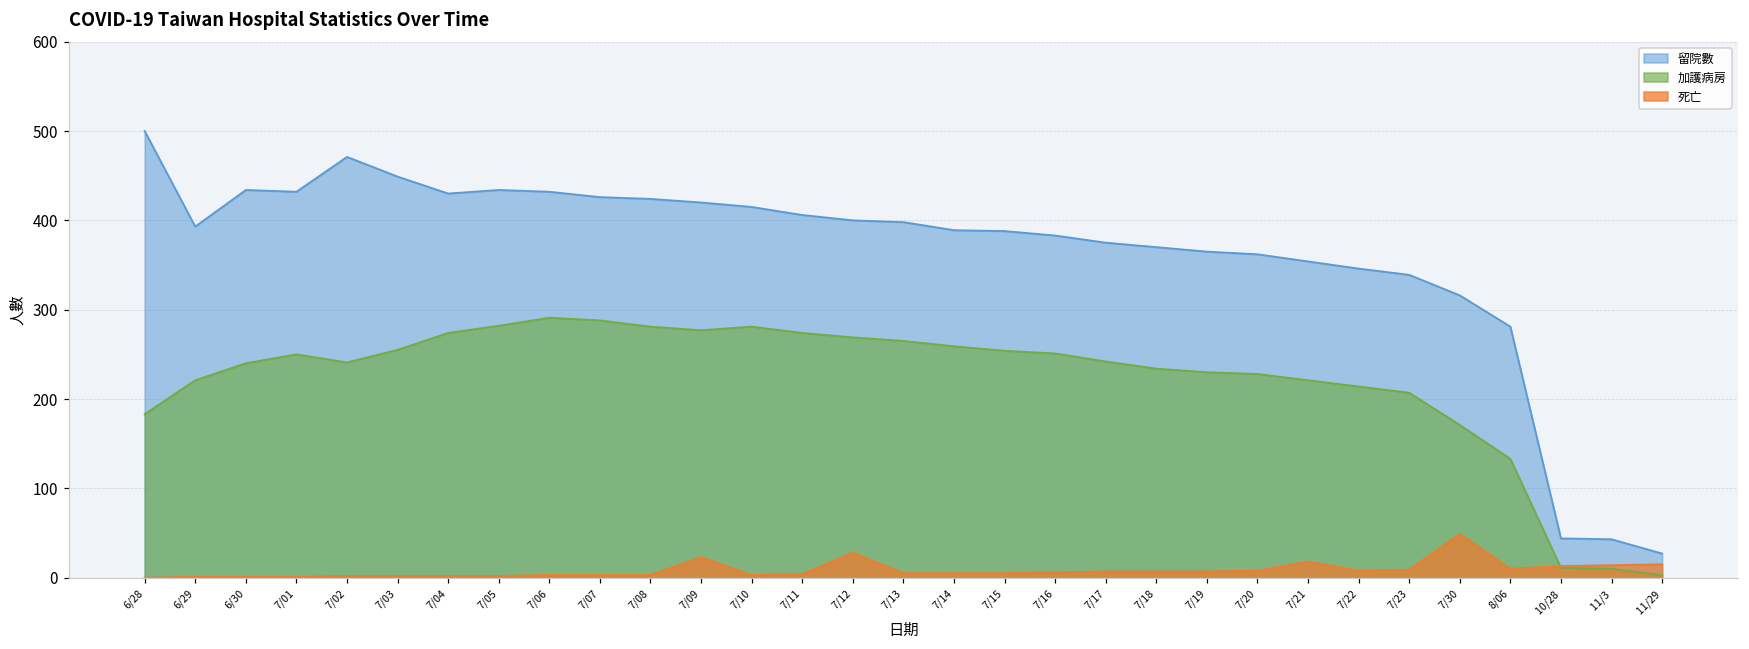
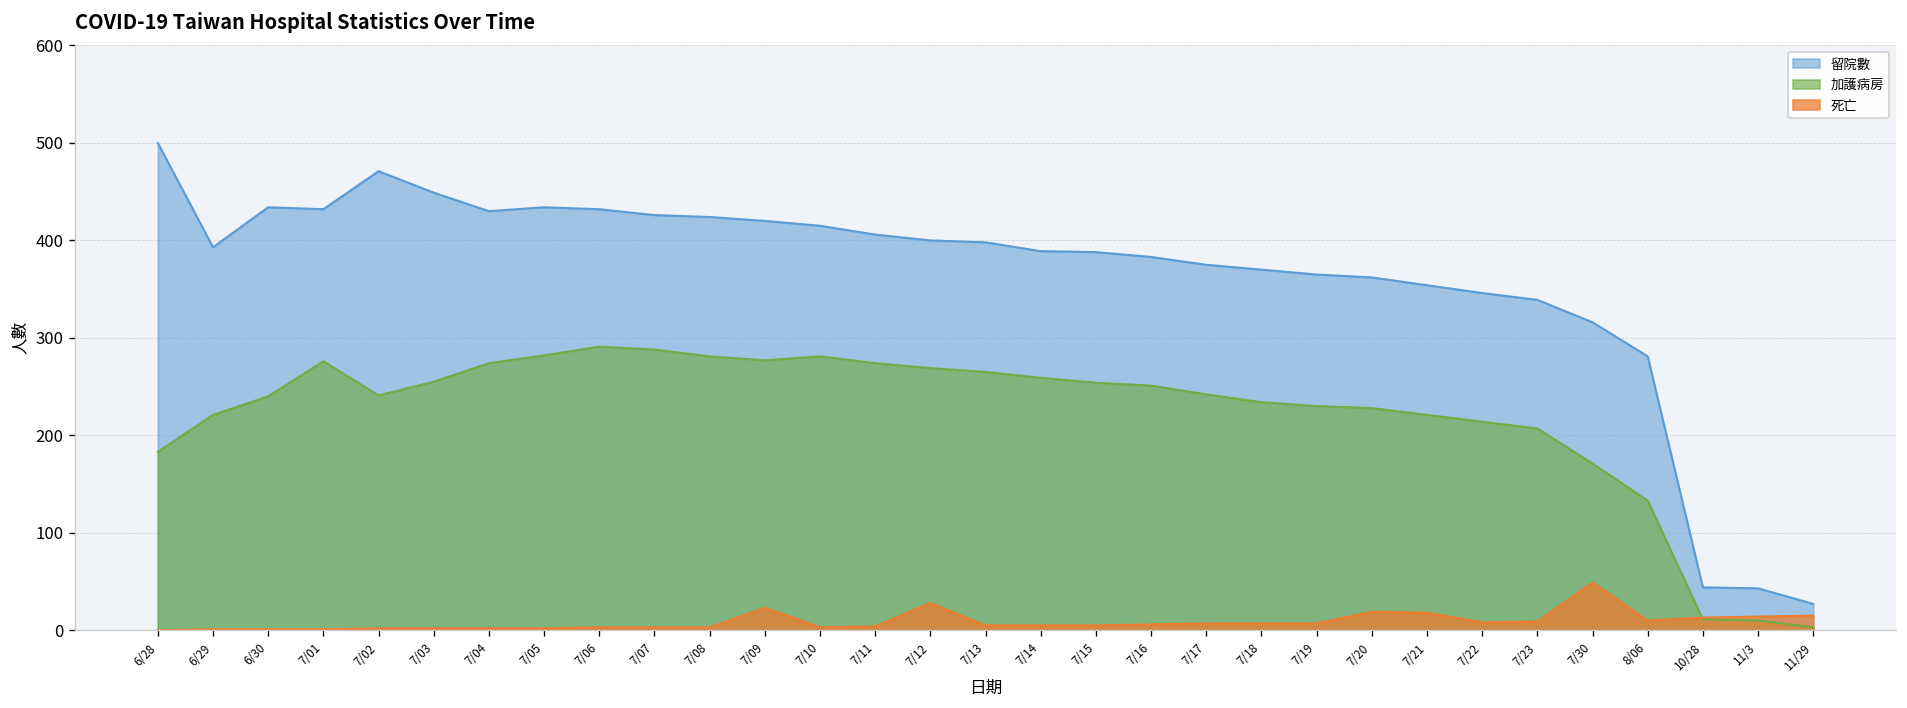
加護病房, 7/01: 250 -> 280
死亡, 7/20: 10 -> 20
